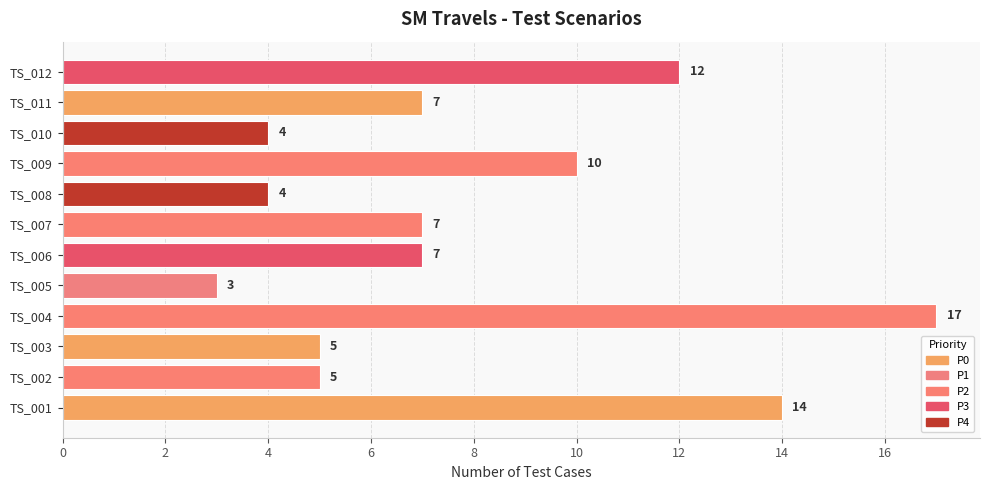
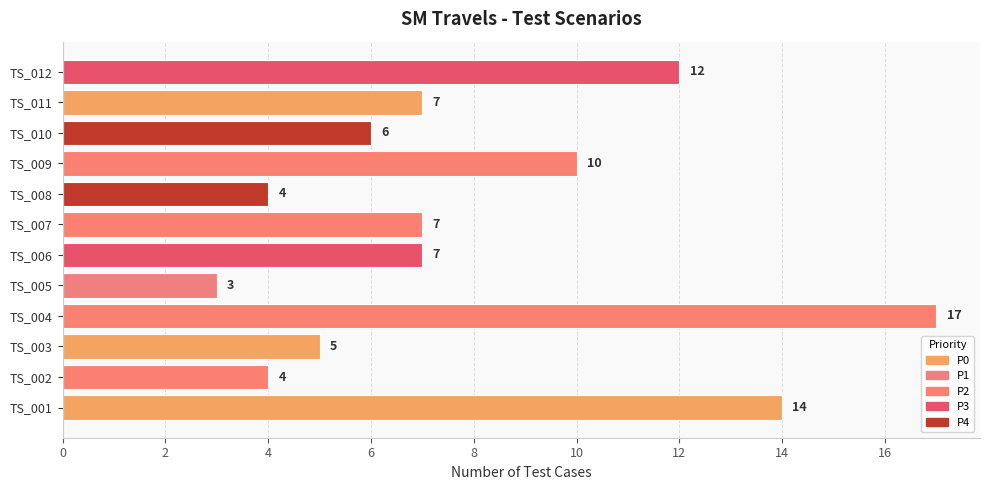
TS_010: 4 -> 6
TS_002: 5 -> 4
